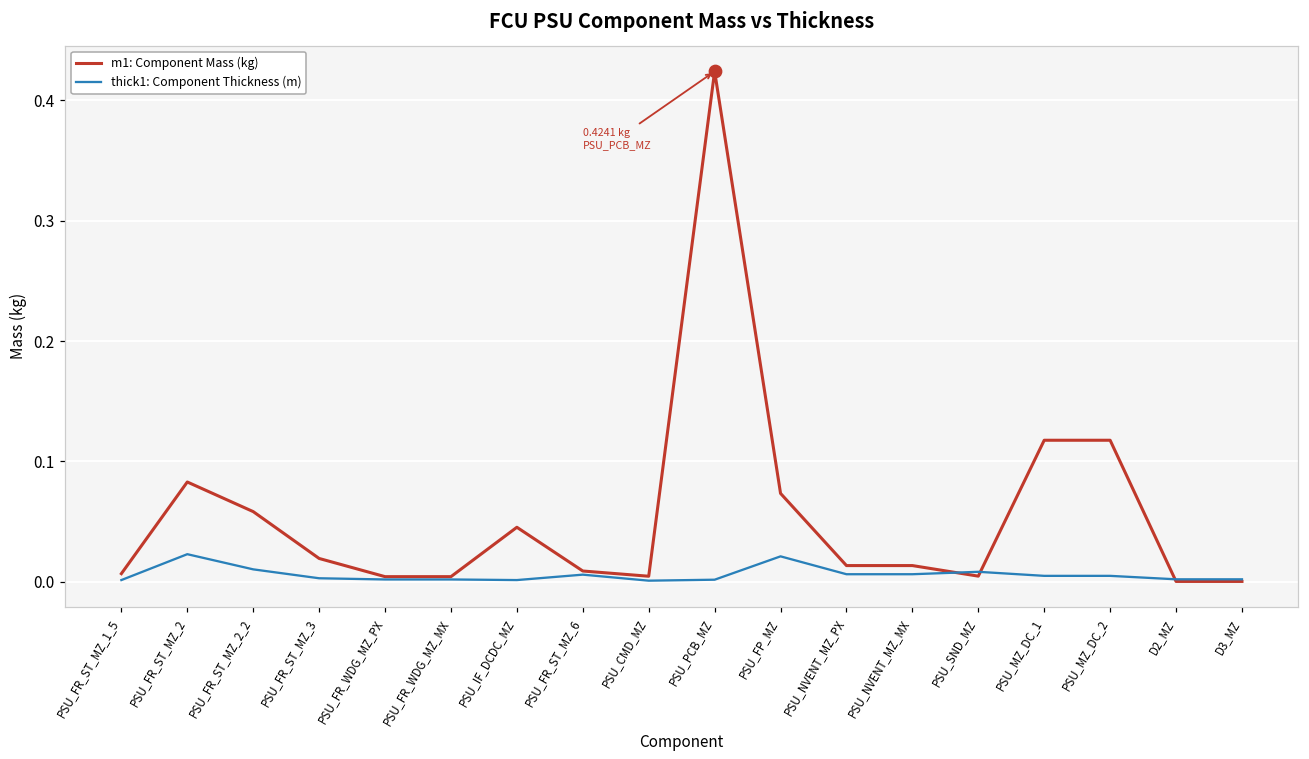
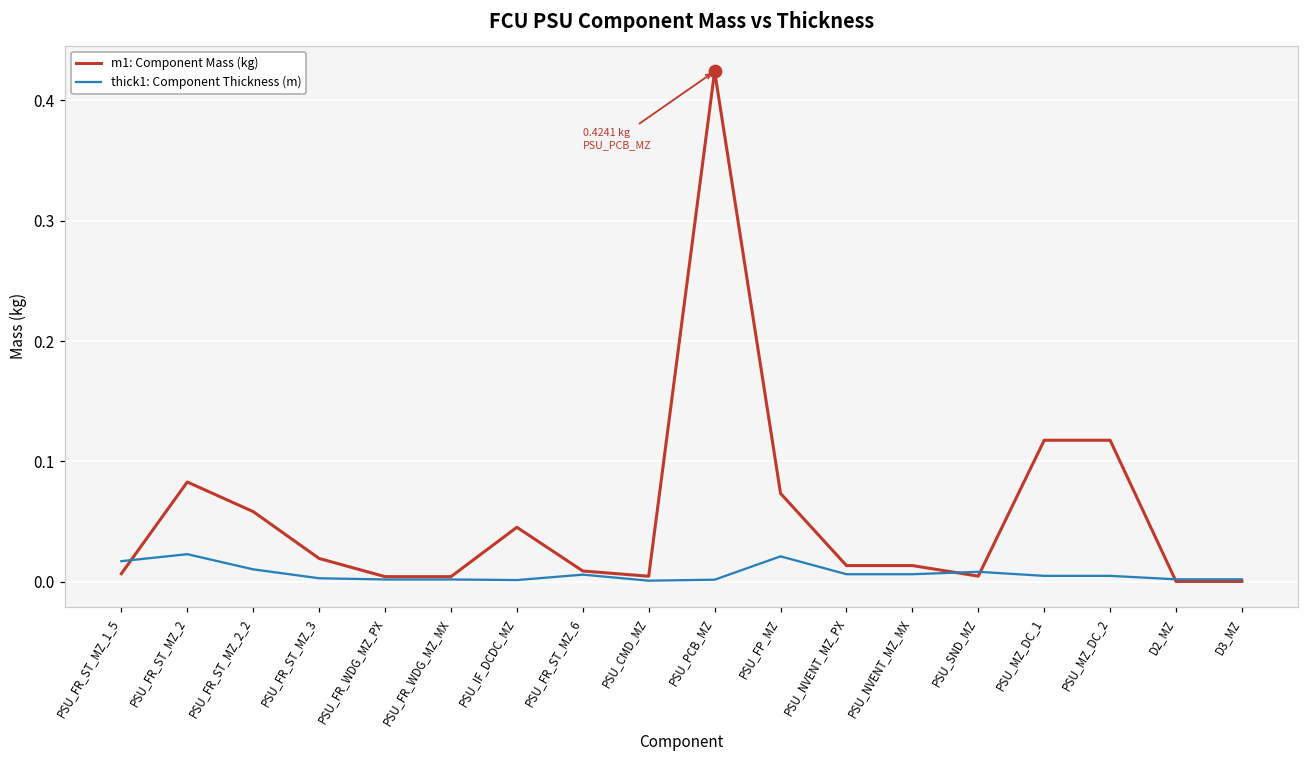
thick1: Component Thickness (m), PSU_FR_ST_MZ_1_5: 0.002 -> 0.017
